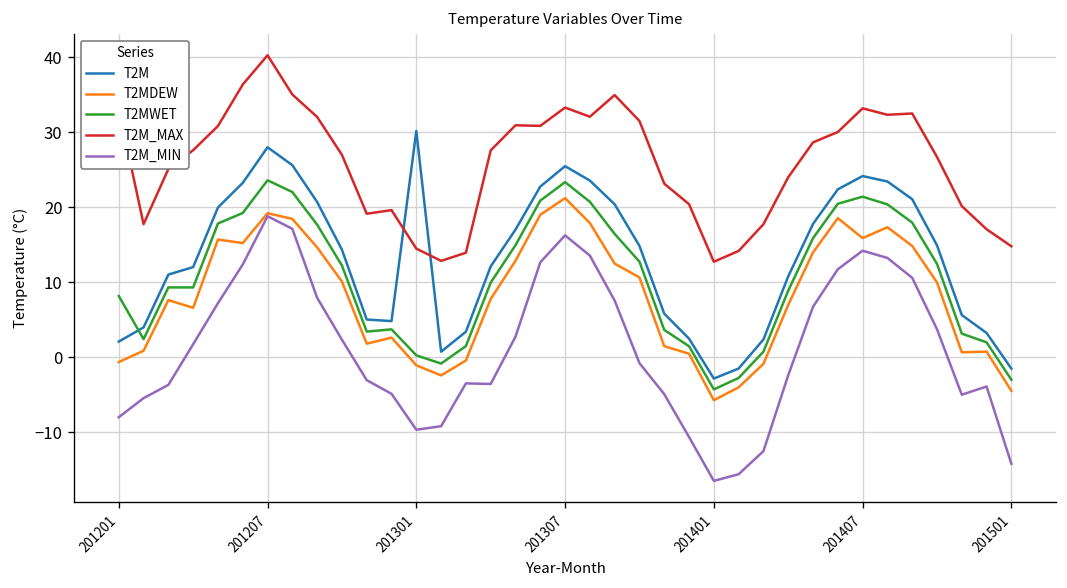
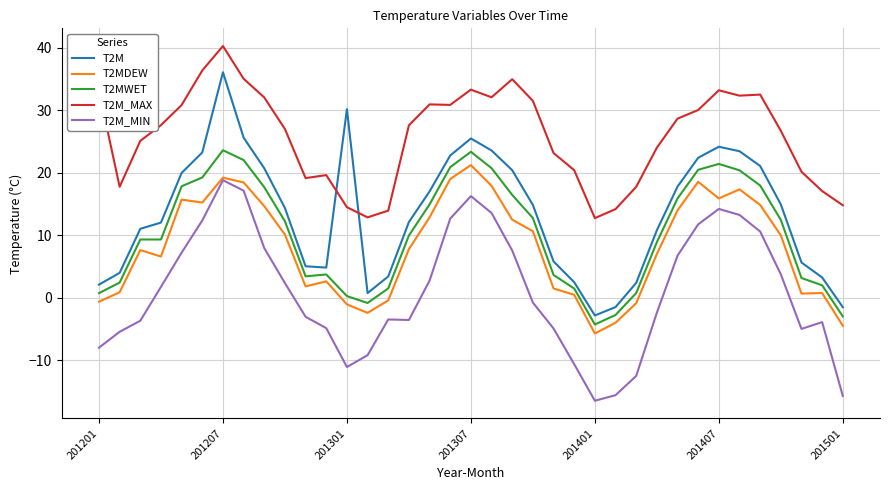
T2MWET, 201201: 8 -> 1
T2M, 201207: 28 -> 36
T2M_MIN, 201301: -10 -> -11
T2M_MIN, 201501: -14 -> -16
